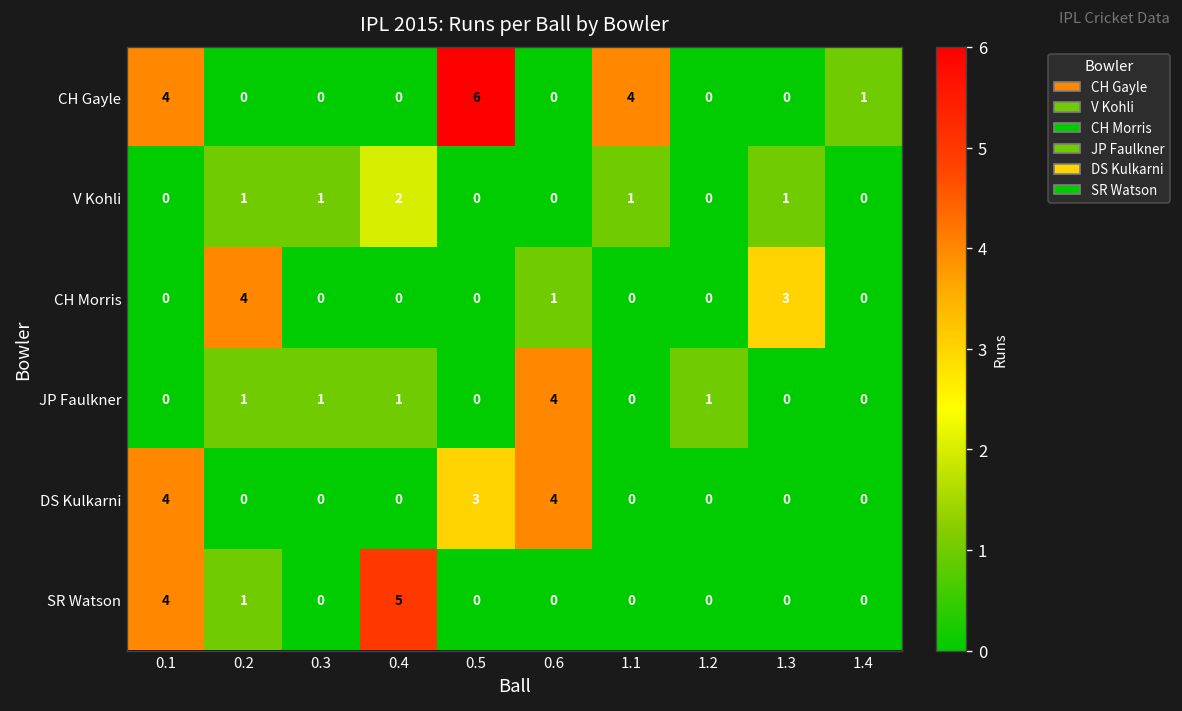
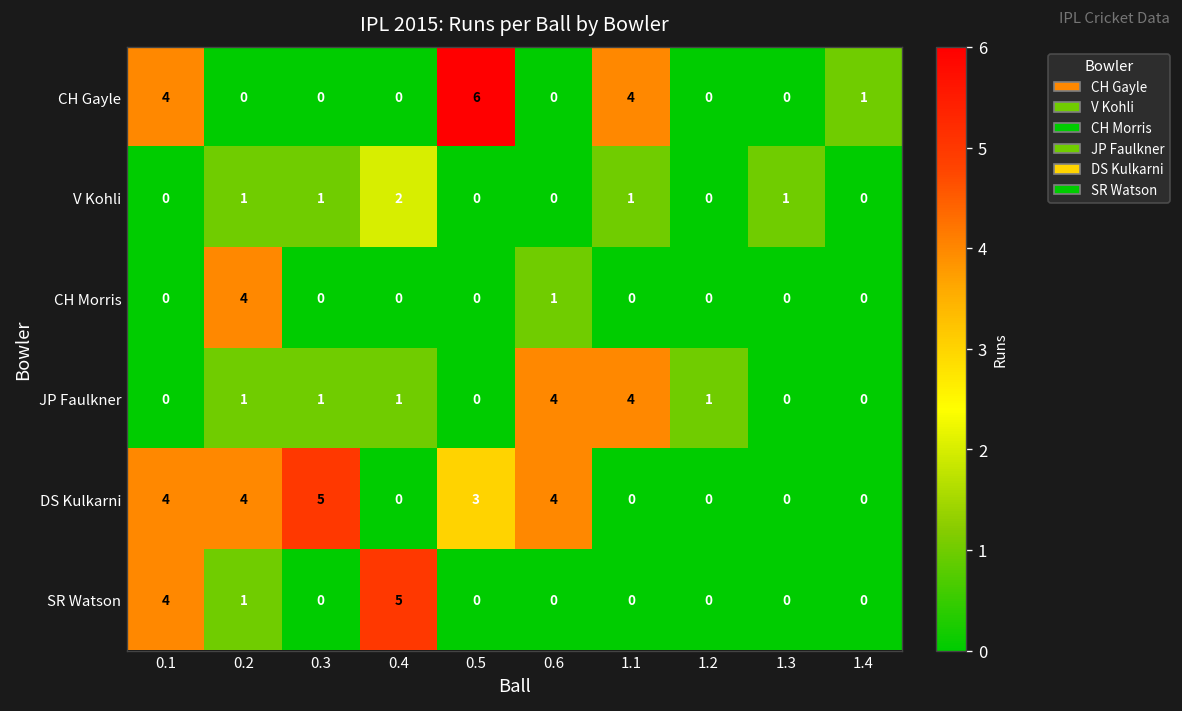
CH Morris, 1.3: 3 -> 0
JP Faulkner, 1.1: 0 -> 4
DS Kulkarni, 0.2: 0 -> 4
DS Kulkarni, 0.3: 0 -> 5
